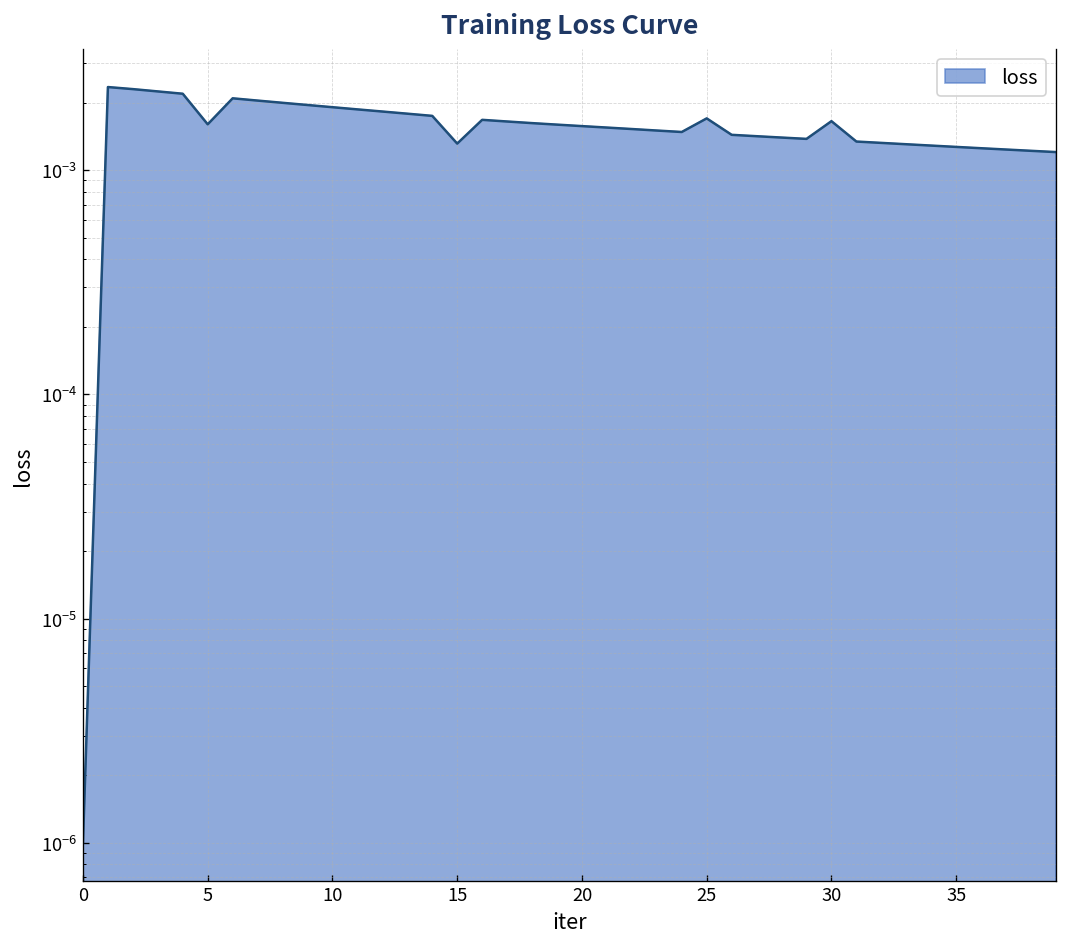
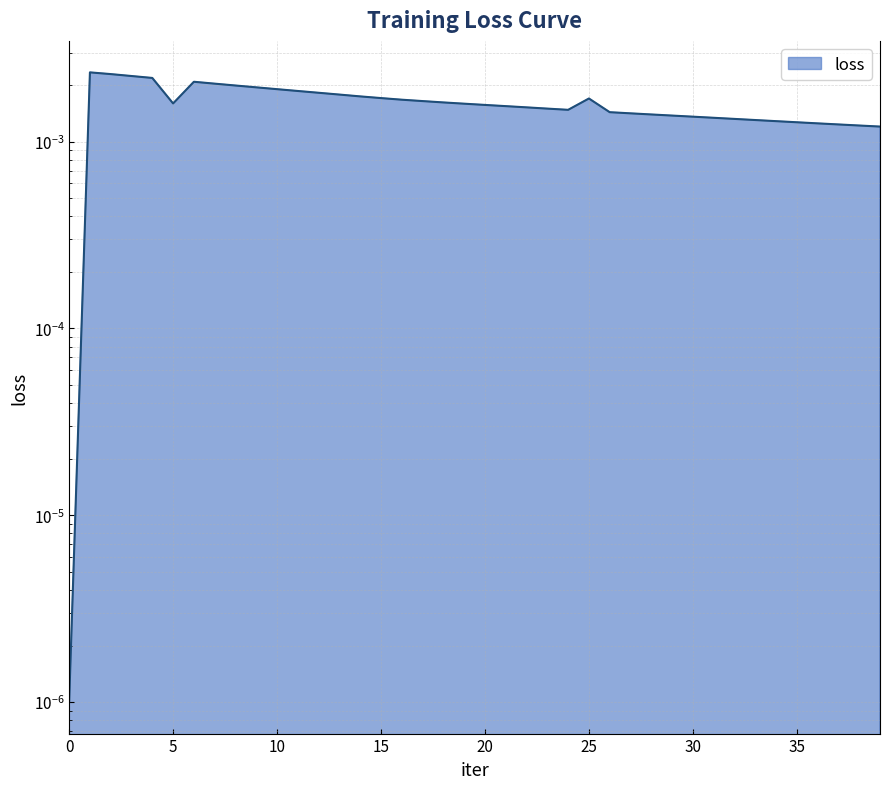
15: 0.0013 -> 0.0017
30: 0.0017 -> 0.0014
